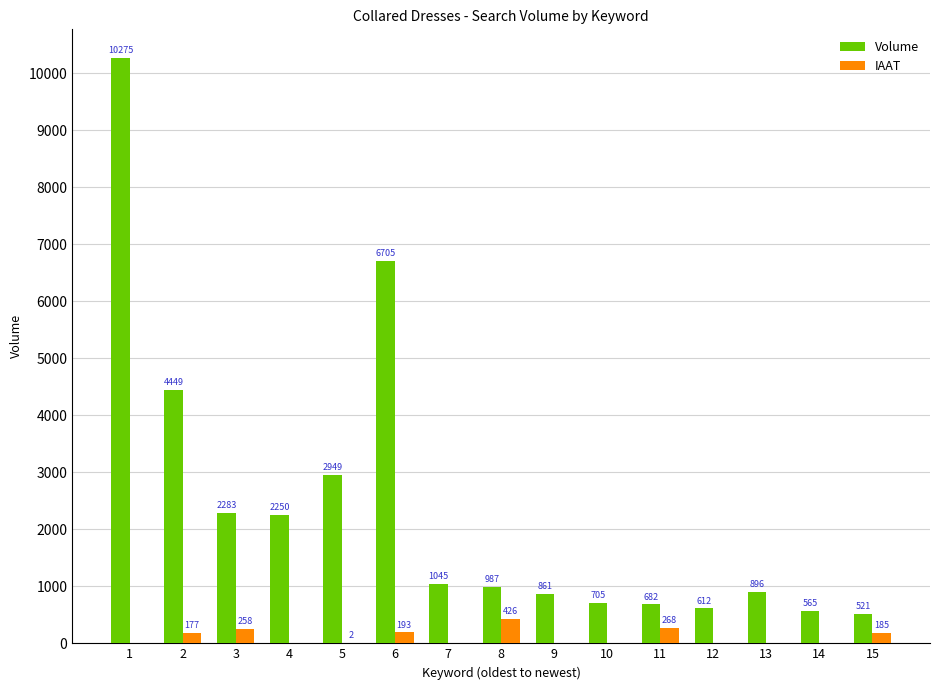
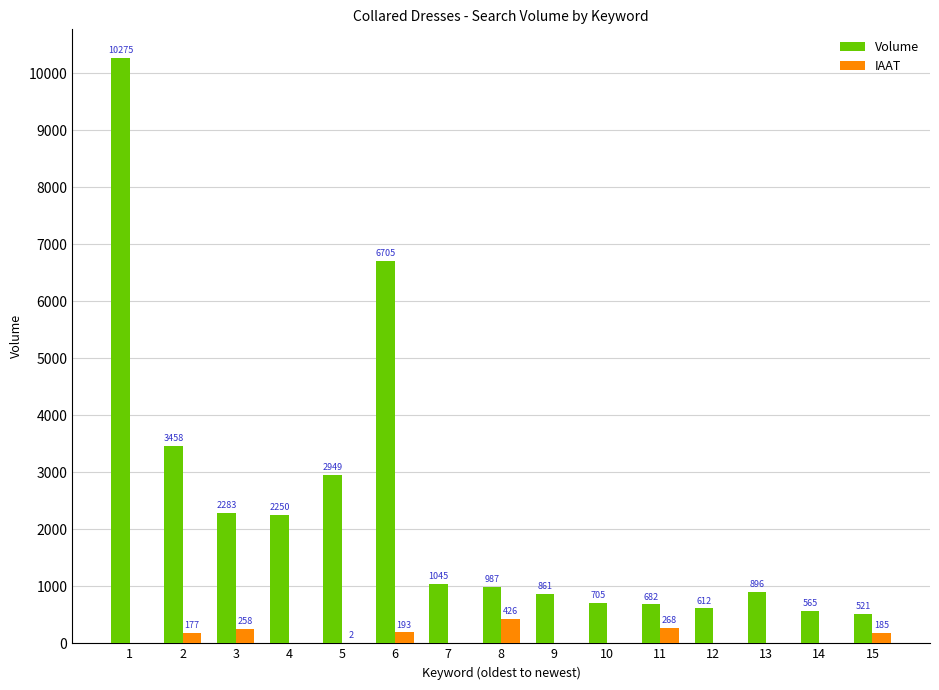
Volume, 2: 4449 -> 3458
